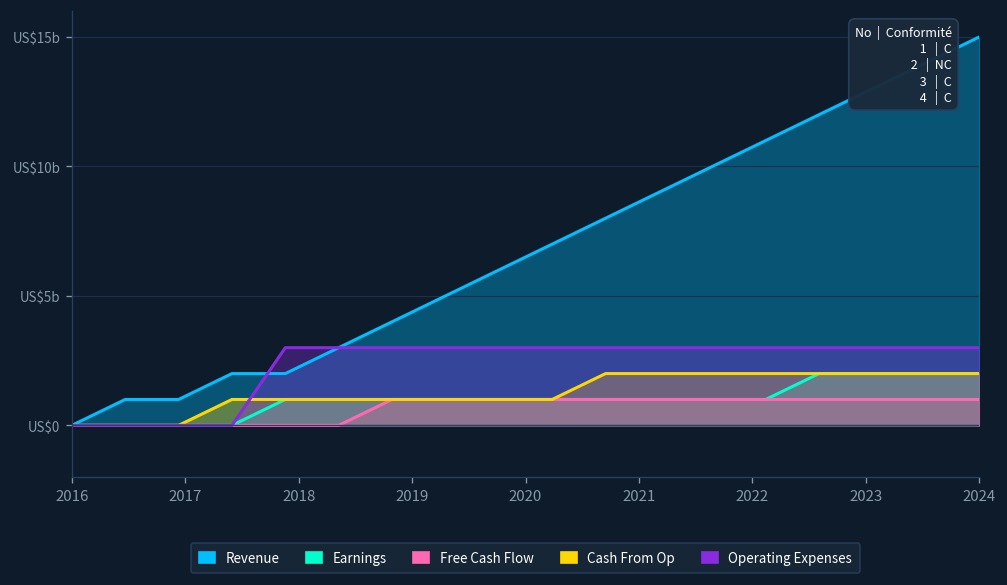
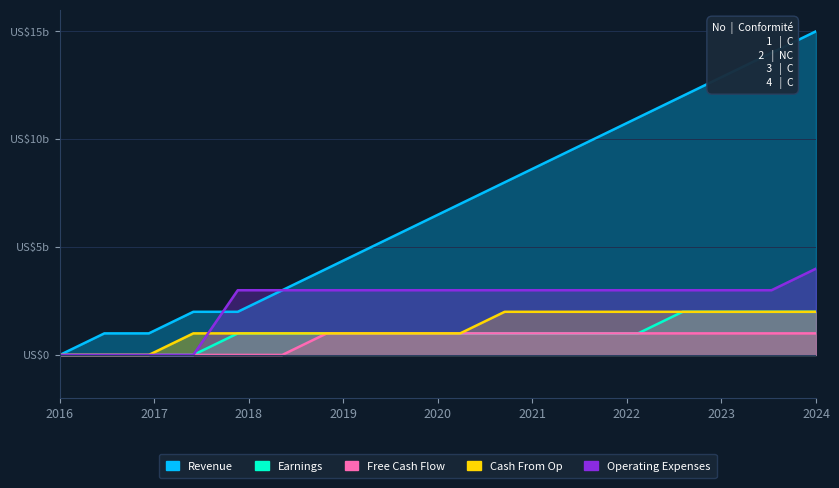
Operating Expenses, 2024: US$3b -> US$4b
